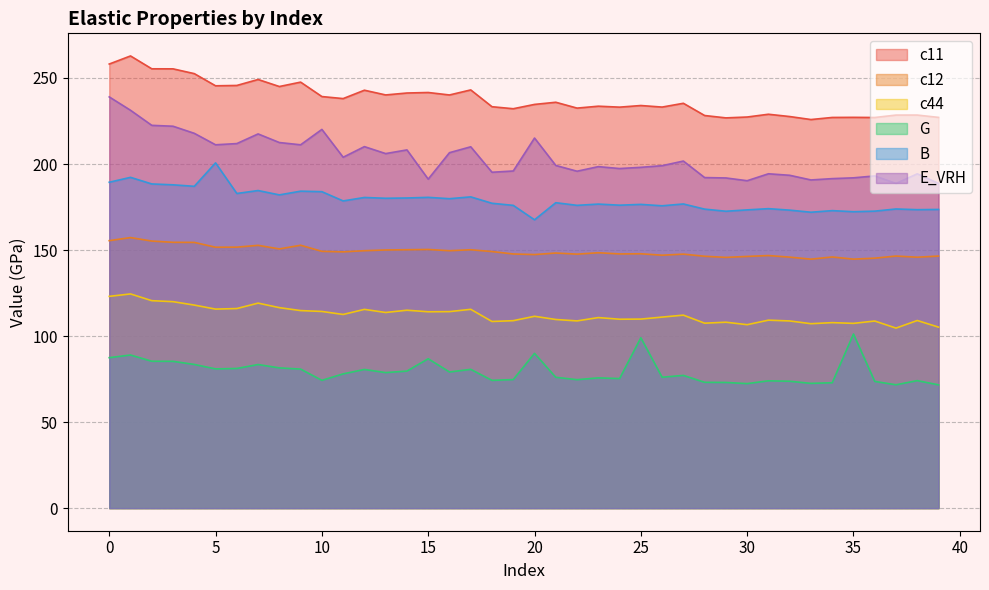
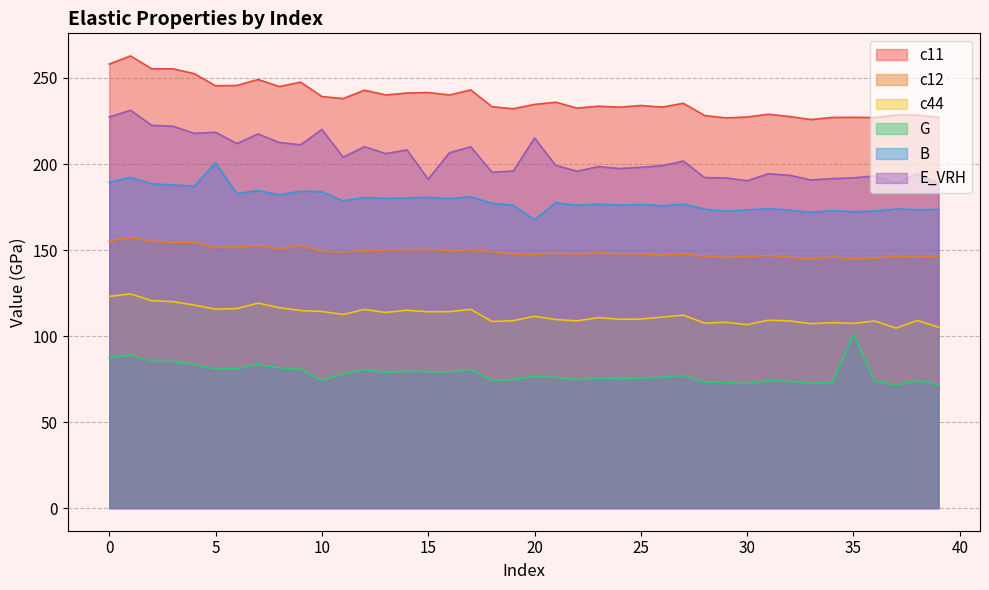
E_VRH, 0: 239 -> 227
E_VRH, 5: 211 -> 218
G, 15: 87 -> 79
G, 20: 90 -> 77
G, 25: 99 -> 76
